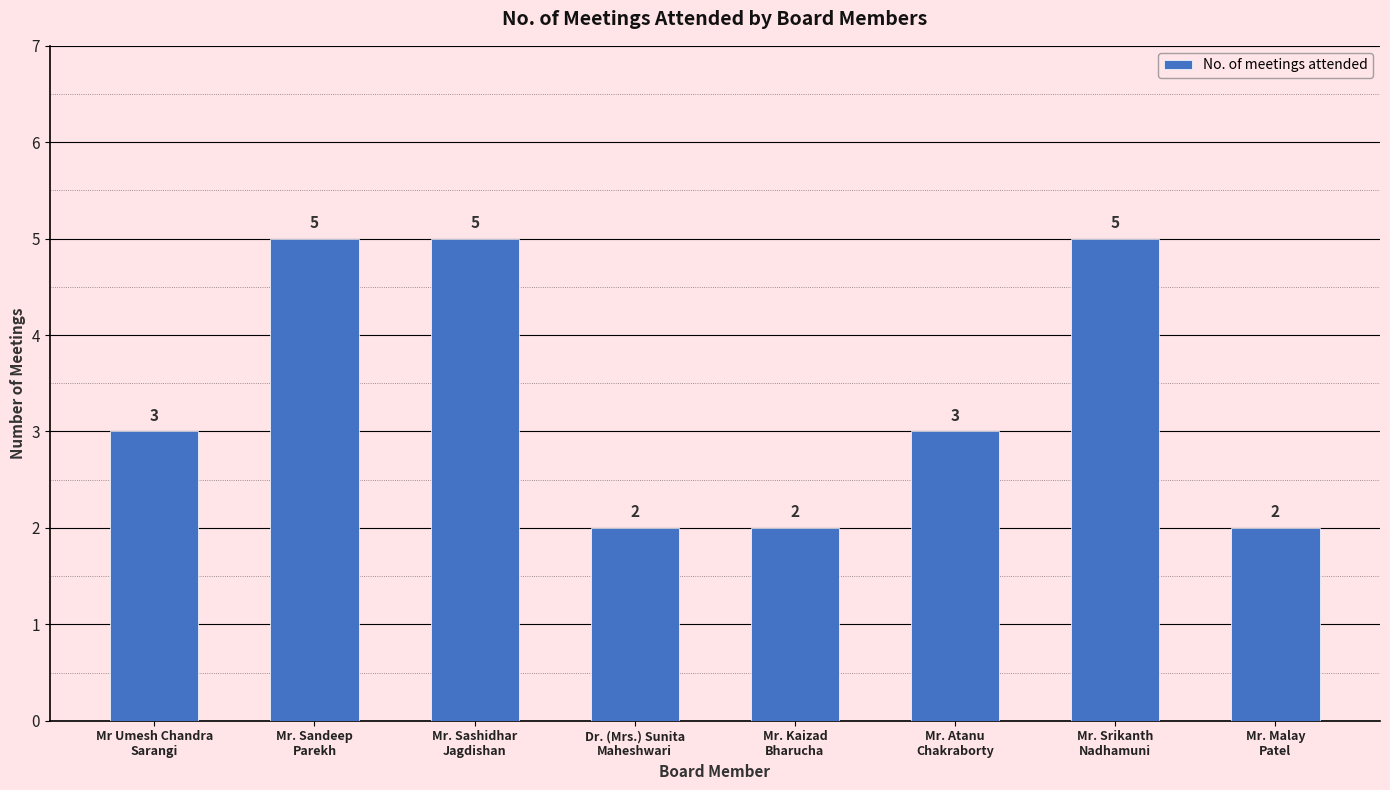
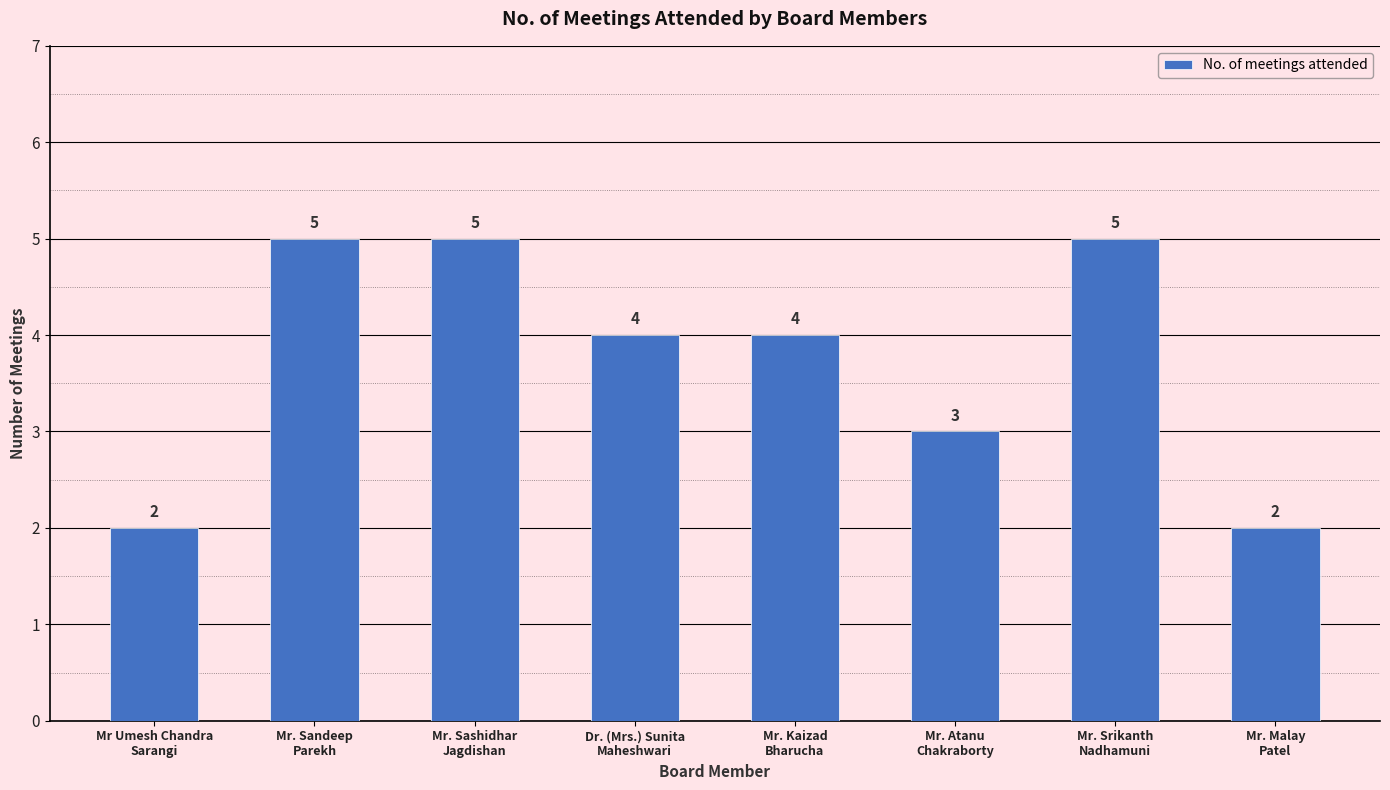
Mr Umesh Chandra Sarangi: 3 -> 2
Dr. (Mrs.) Sunita Maheshwari: 2 -> 4
Mr. Kaizad Bharucha: 2 -> 4
